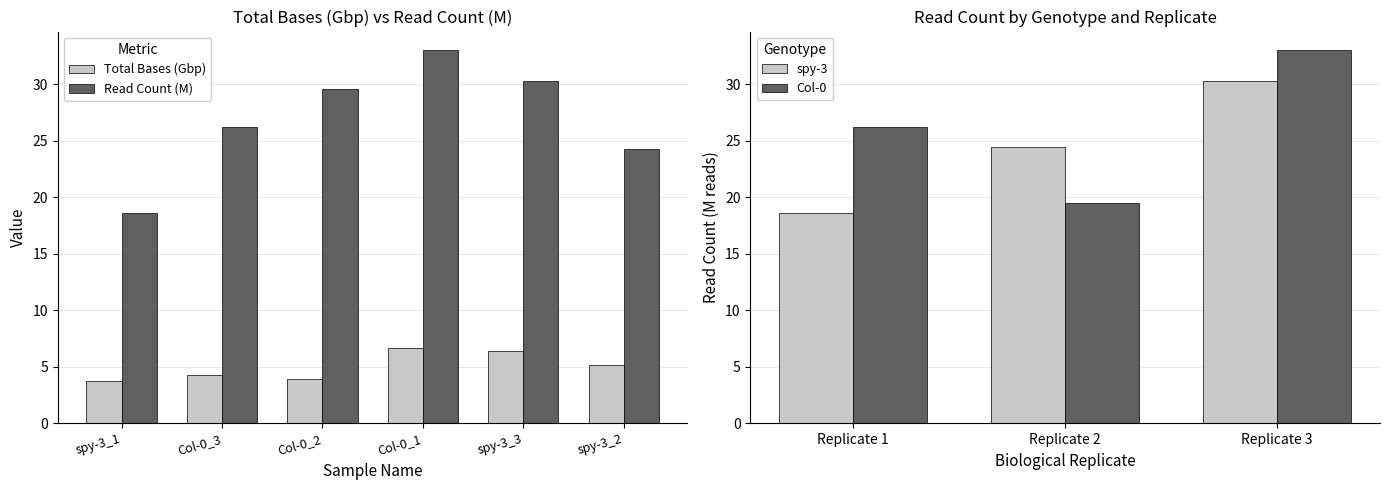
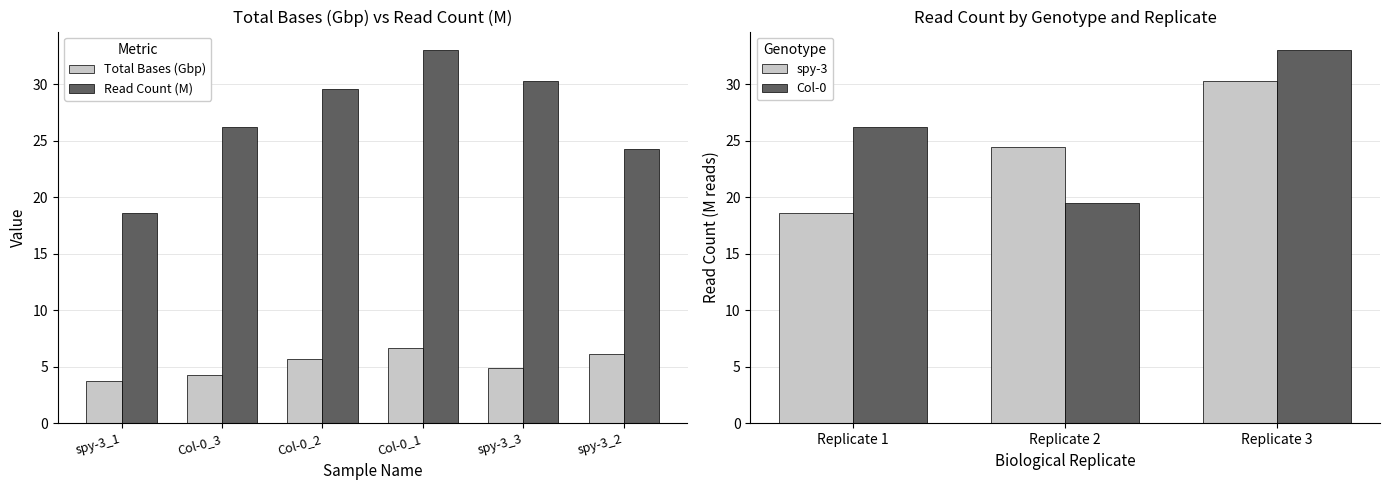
Total Bases (Gbp) vs Read Count (M), Total Bases (Gbp), Col-0_2: 3.9 -> 5.7
Total Bases (Gbp) vs Read Count (M), Total Bases (Gbp), spy-3_3: 6.4 -> 4.9
Total Bases (Gbp) vs Read Count (M), Total Bases (Gbp), spy-3_2: 5.2 -> 6.1
